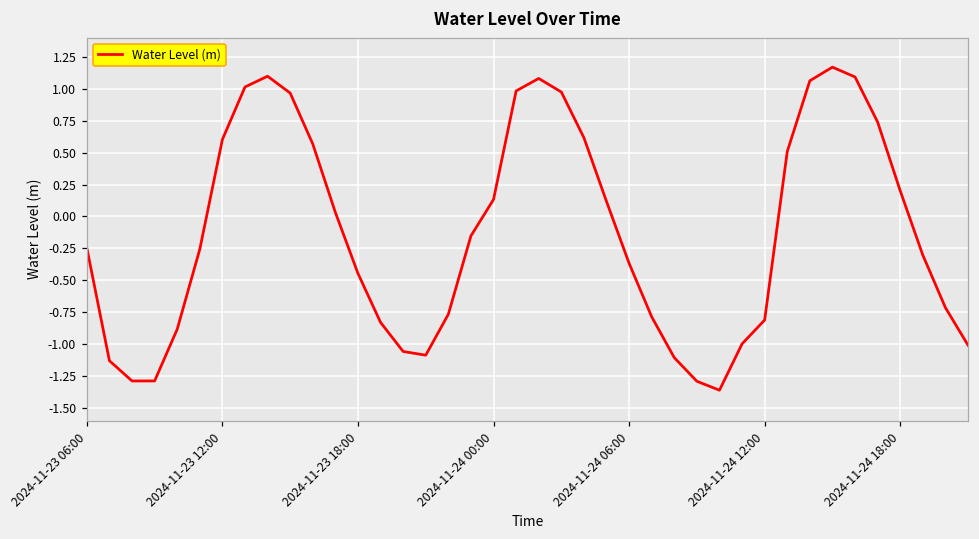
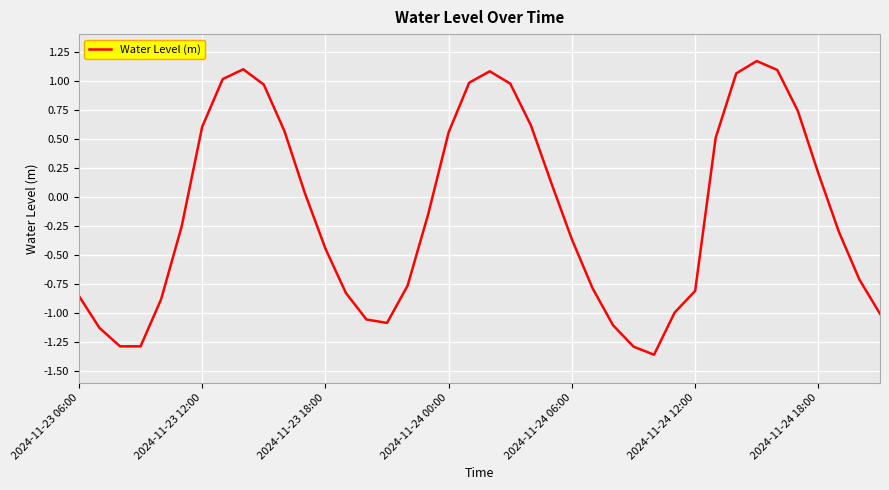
2024-11-23 06:00: -0.25 -> -0.85
2024-11-24 00:00: 0.13 -> 0.56
